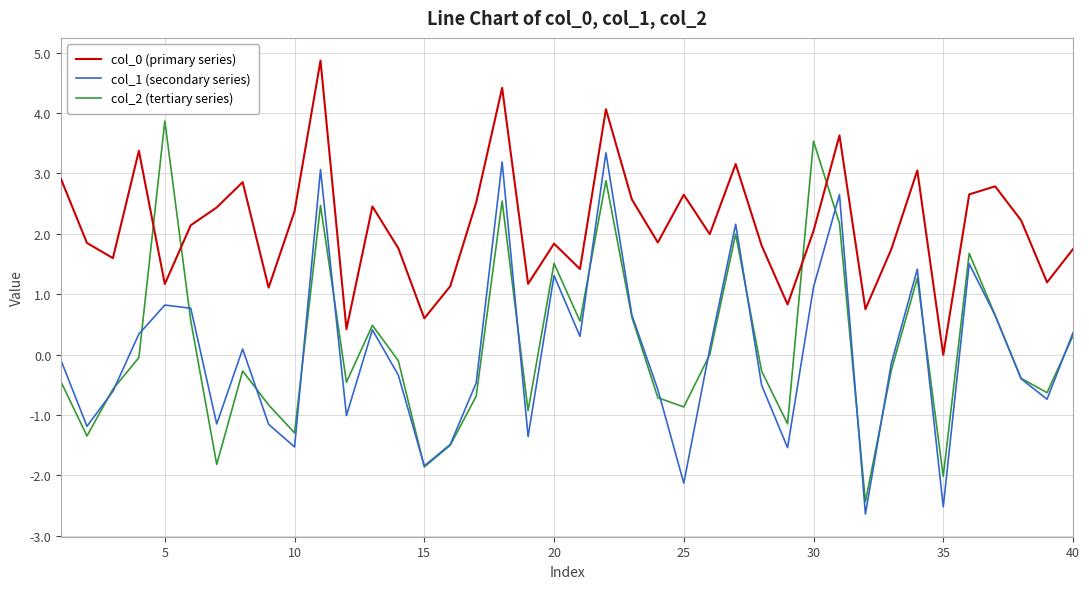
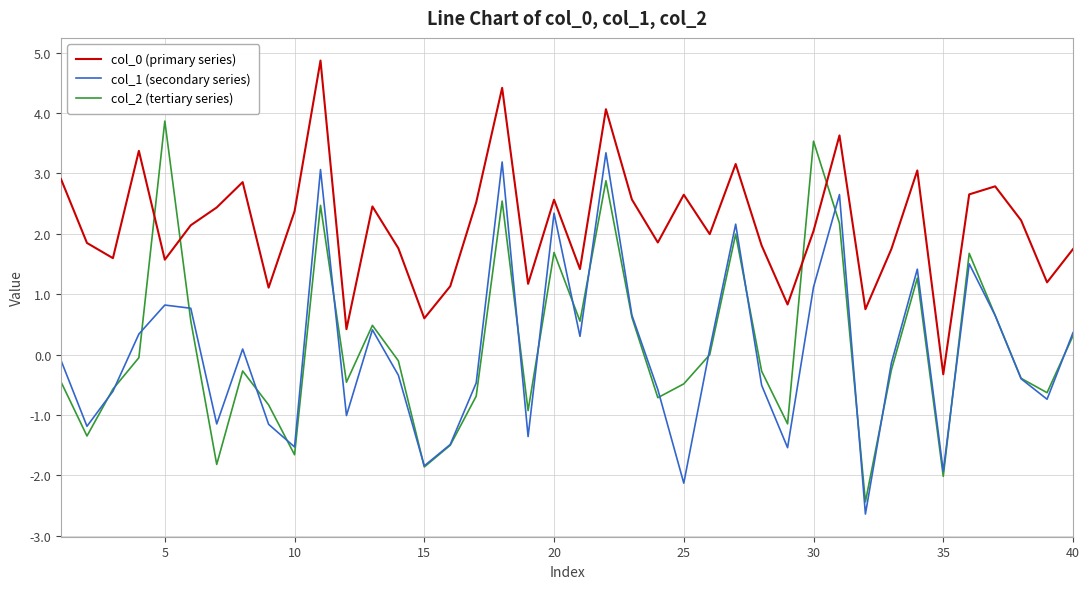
col_0 (primary series), 5: 1.2 -> 1.6
col_2 (tertiary series), 10: -1.3 -> -1.7
col_0 (primary series), 20: 1.8 -> 2.6
col_1 (secondary series), 20: 1.3 -> 2.3
col_2 (tertiary series), 20: 1.5 -> 1.7
col_2 (tertiary series), 25: -0.9 -> -0.5
col_0 (primary series), 35: 0.0 -> -0.3
col_1 (secondary series), 35: -2.5 -> -1.9
